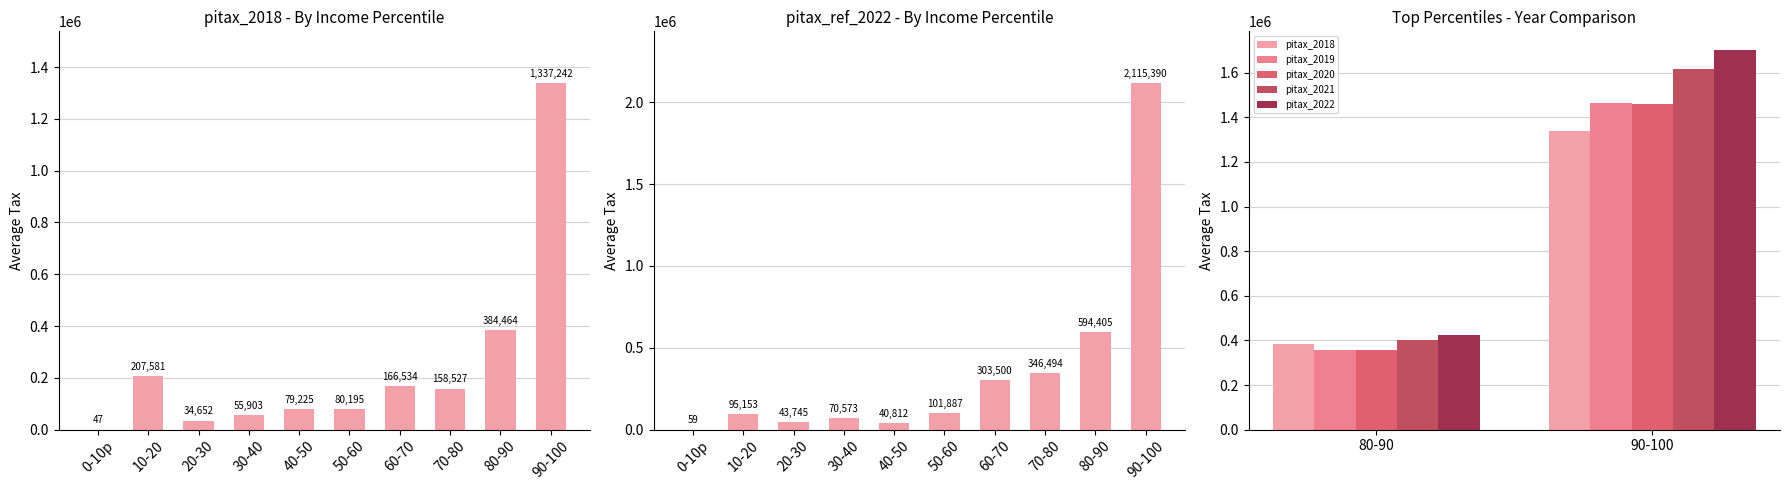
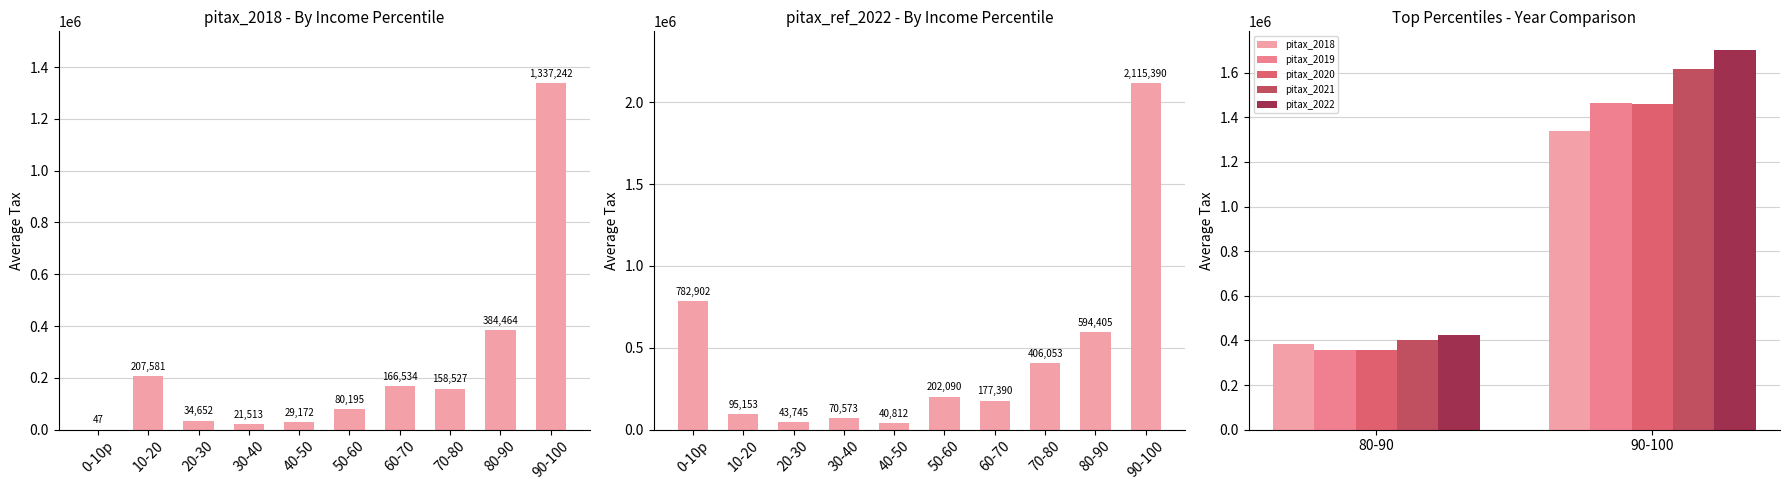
pitax_2018 - By Income Percentile, 30-40: 55,903 -> 21,513
pitax_2018 - By Income Percentile, 40-50: 79,225 -> 29,172
pitax_ref_2022 - By Income Percentile, 0-10p: 59 -> 782,902
pitax_ref_2022 - By Income Percentile, 50-60: 101,887 -> 202,090
pitax_ref_2022 - By Income Percentile, 60-70: 303,500 -> 177,390
pitax_ref_2022 - By Income Percentile, 70-80: 346,494 -> 406,053
